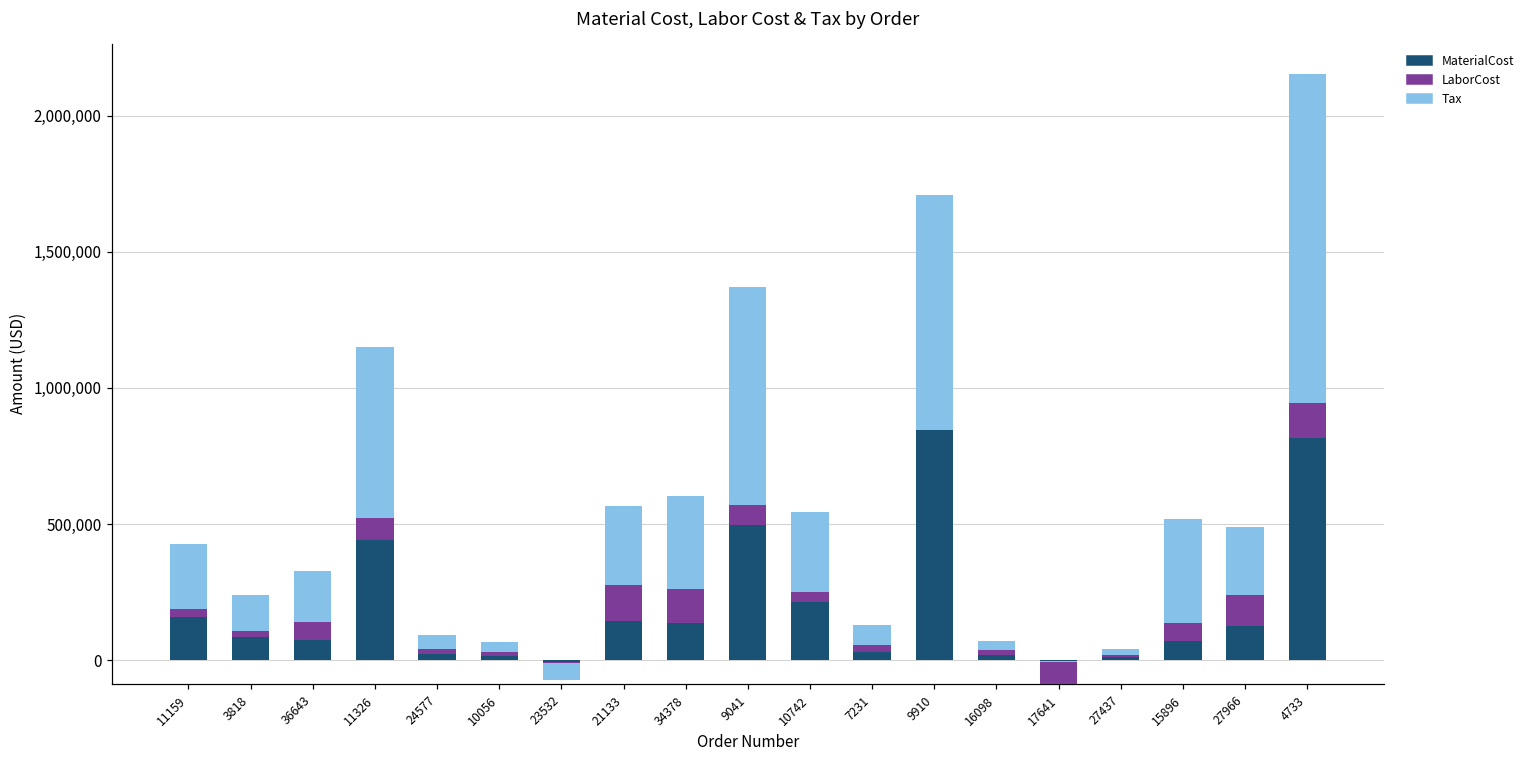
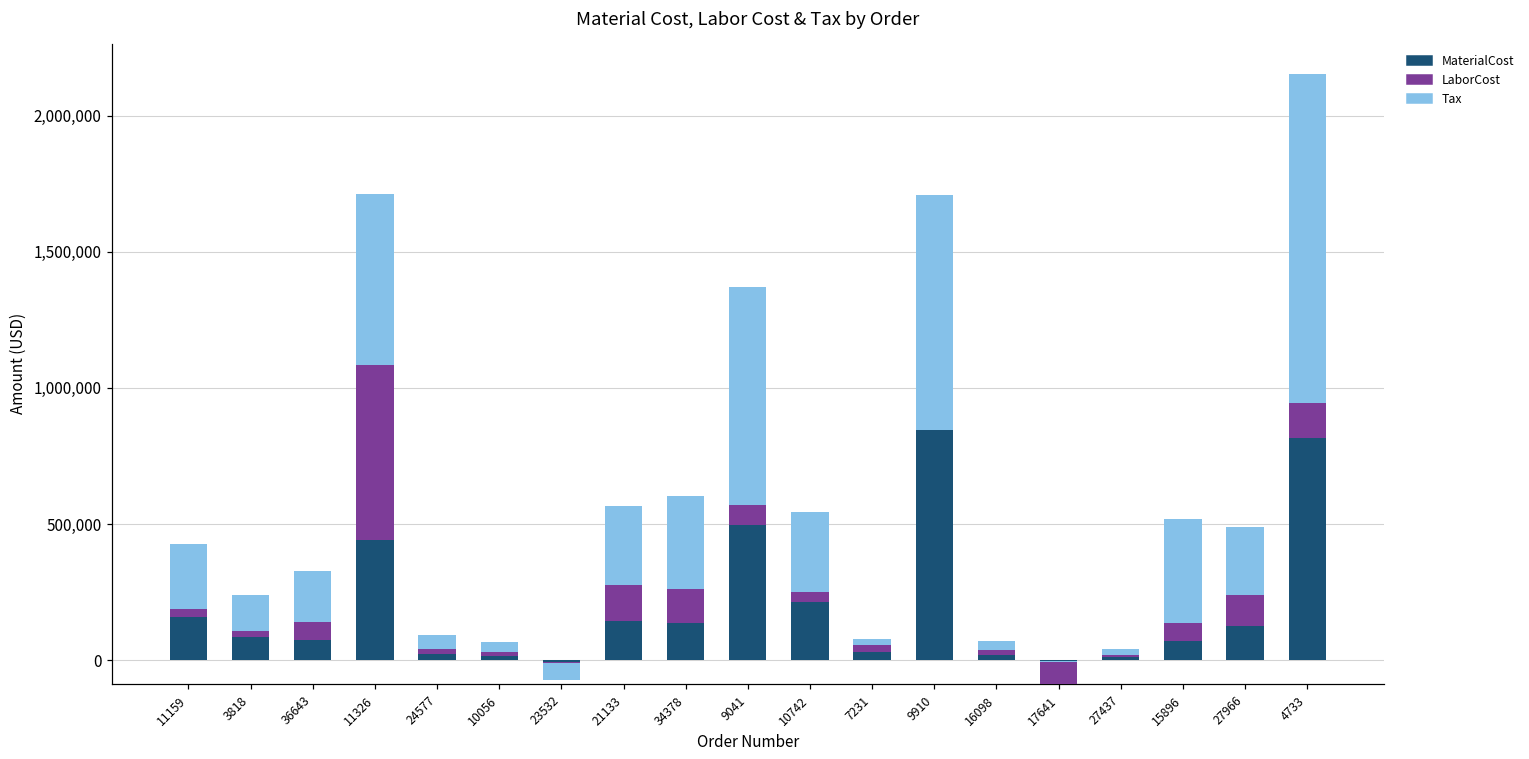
LaborCost, 11326: 80,000 -> 640,000
Tax, 7231: 70,000 -> 20,000
